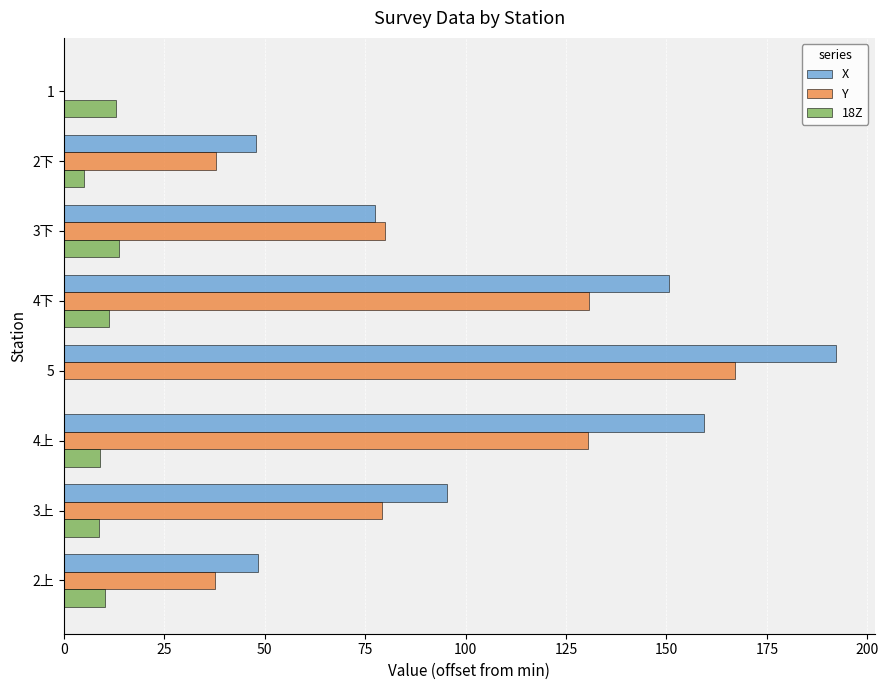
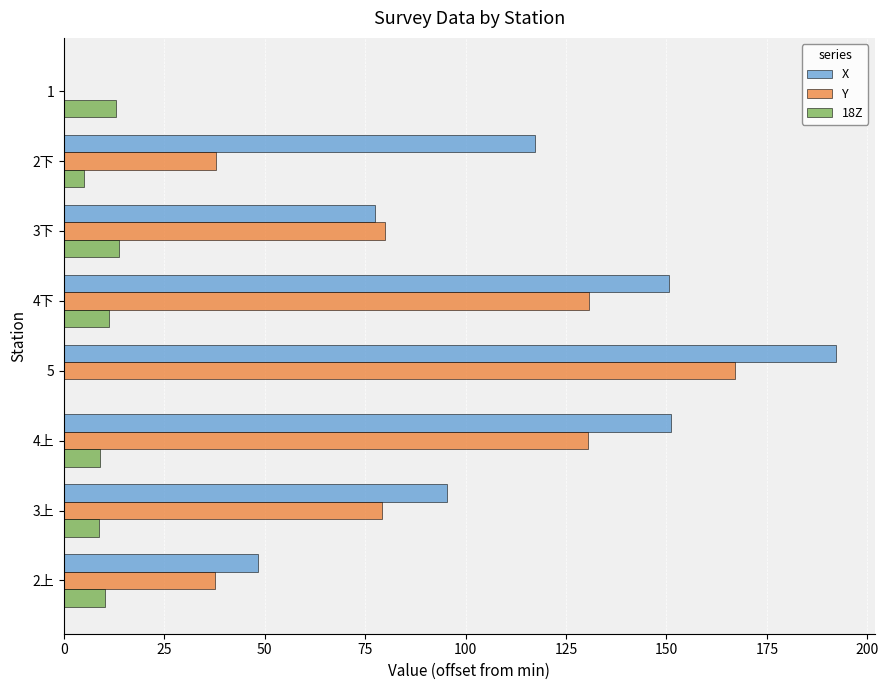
X, 2下: 48 -> 117
X, 4上: 159 -> 151
